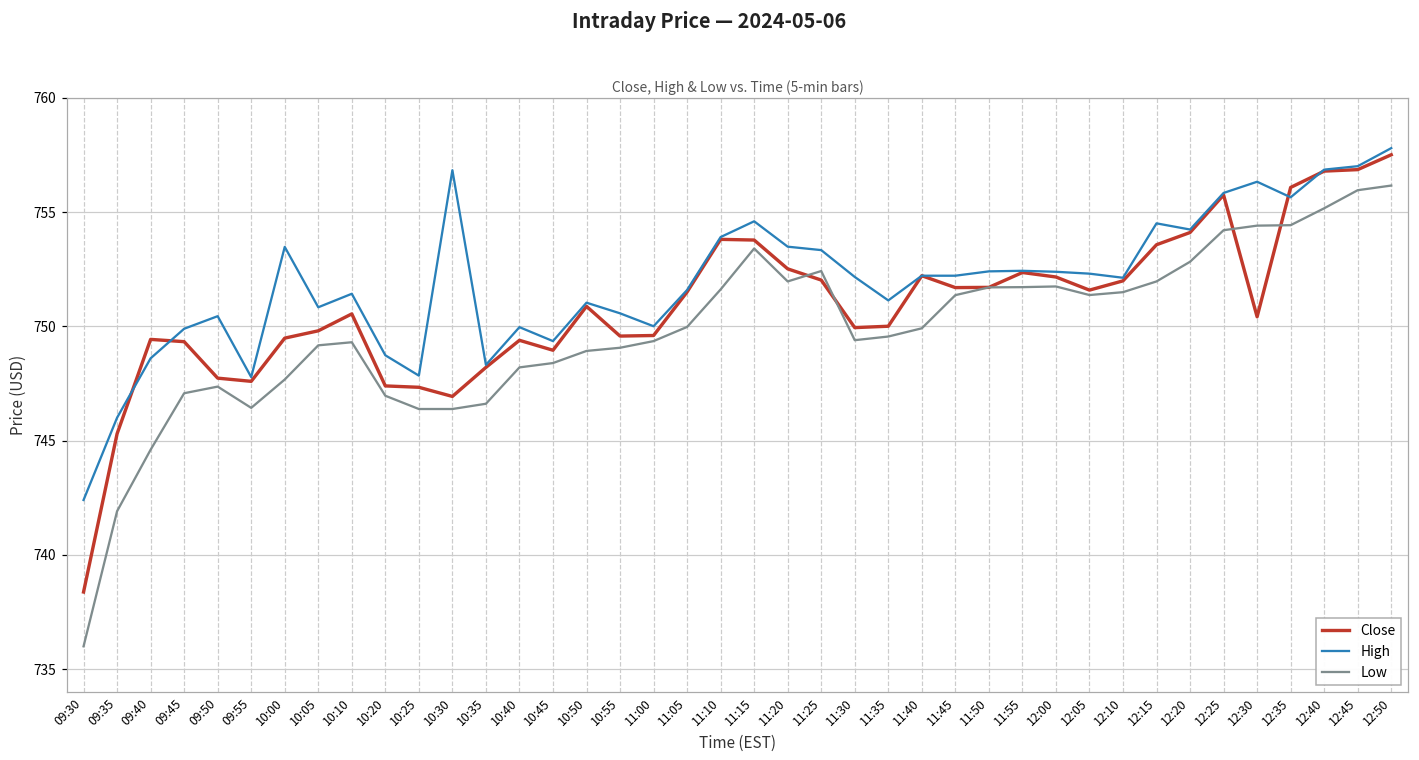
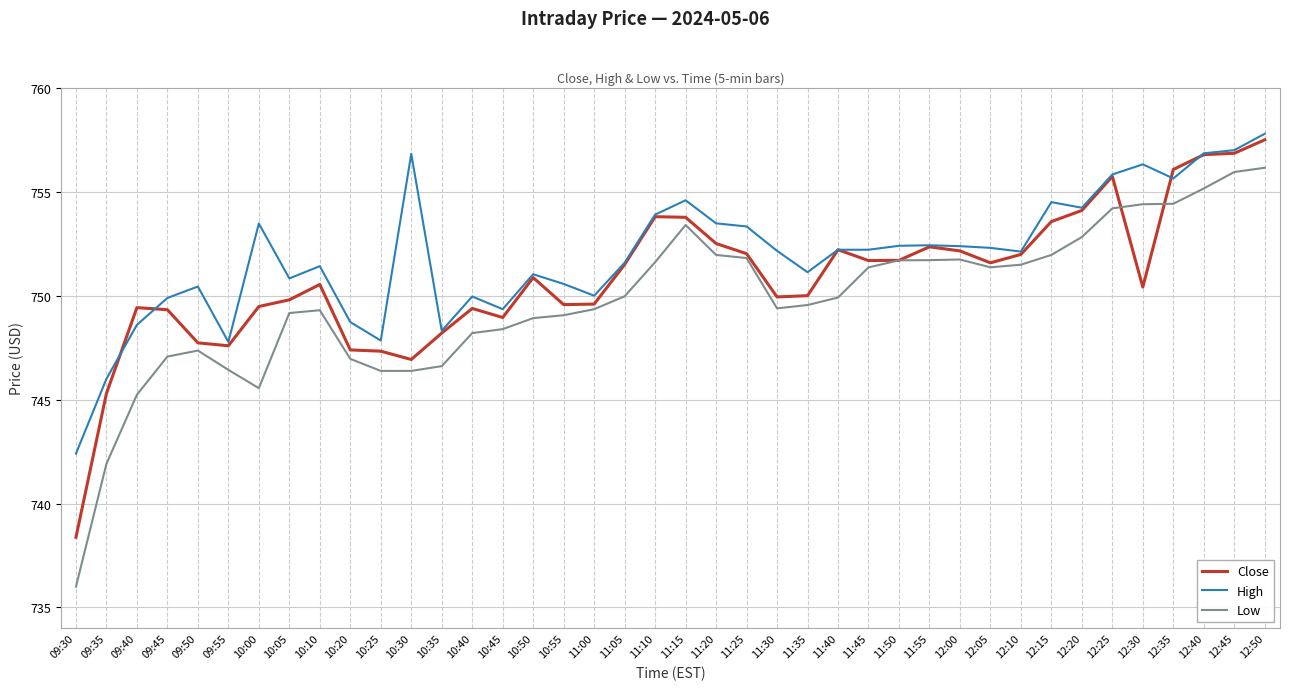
Low, 09:40: 744.6 -> 745.2
Low, 10:00: 747.7 -> 745.6
Low, 11:25: 752.4 -> 751.8
